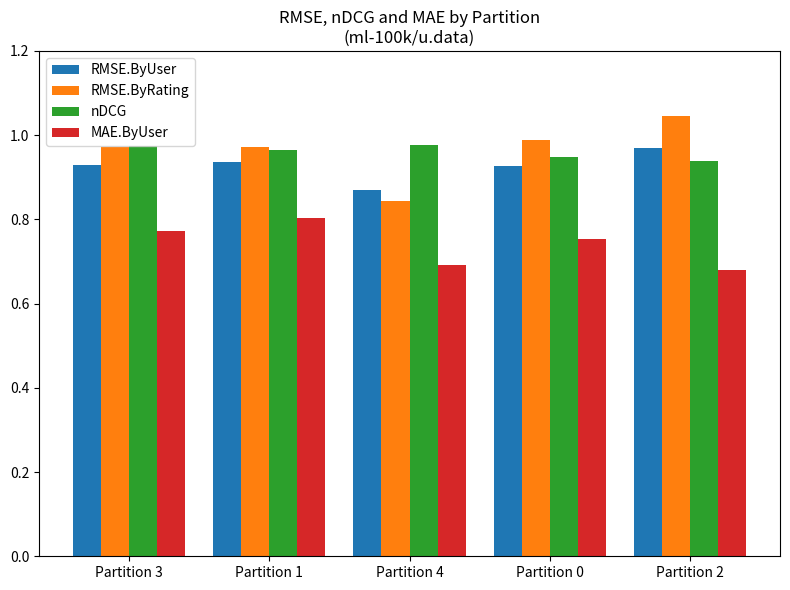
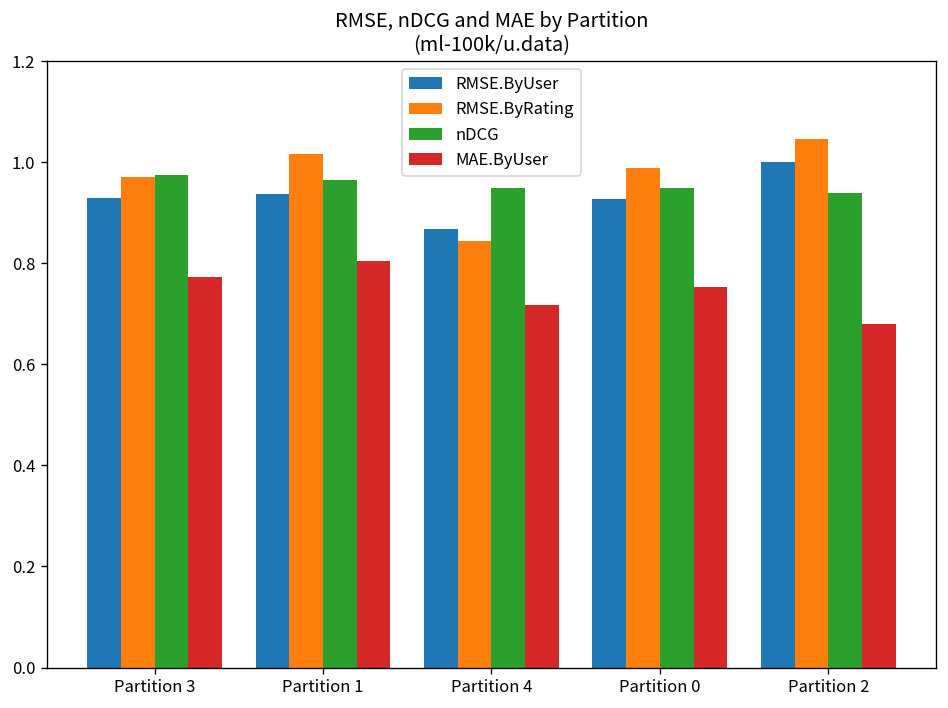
RMSE.ByRating, Partition 1: 0.97 -> 1.02
nDCG, Partition 4: 0.98 -> 0.95
MAE.ByUser, Partition 4: 0.69 -> 0.72
RMSE.ByUser, Partition 2: 0.97 -> 1.00
